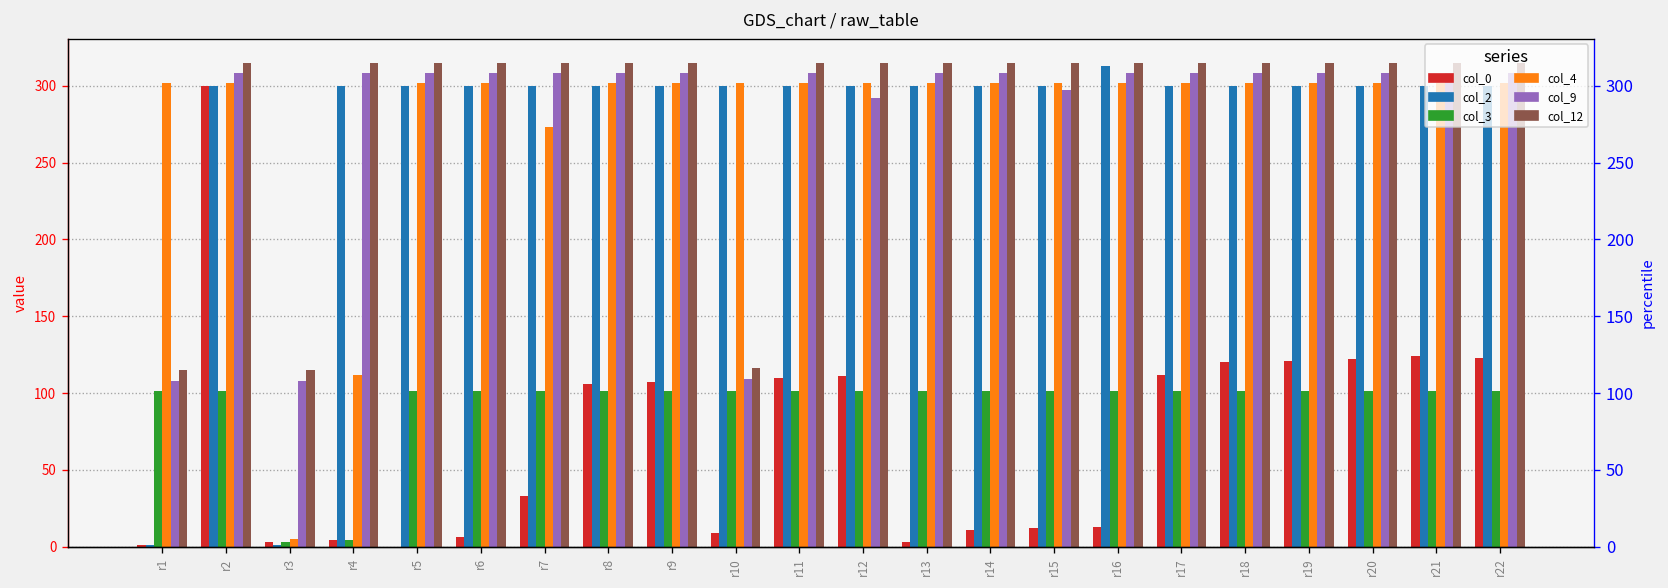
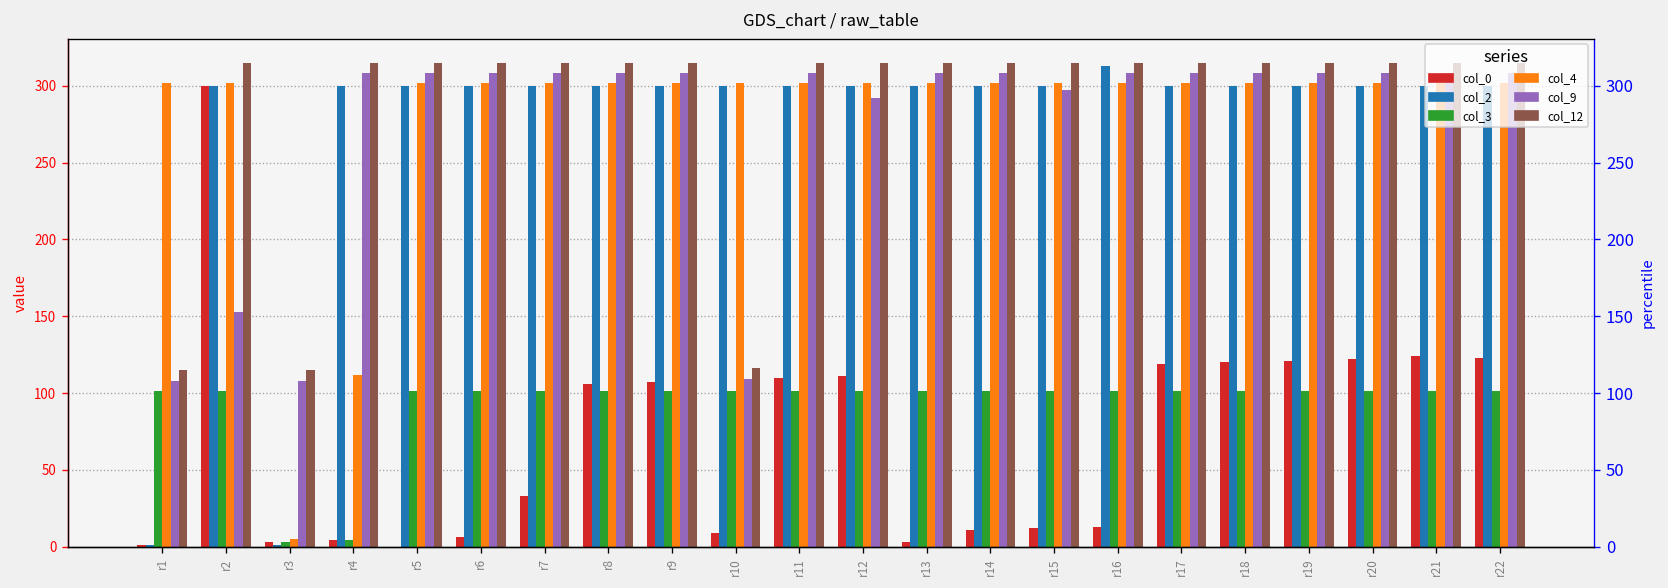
col_9, r2: 308 -> 153
col_4, r7: 273 -> 302
col_0, r17: 112 -> 119
